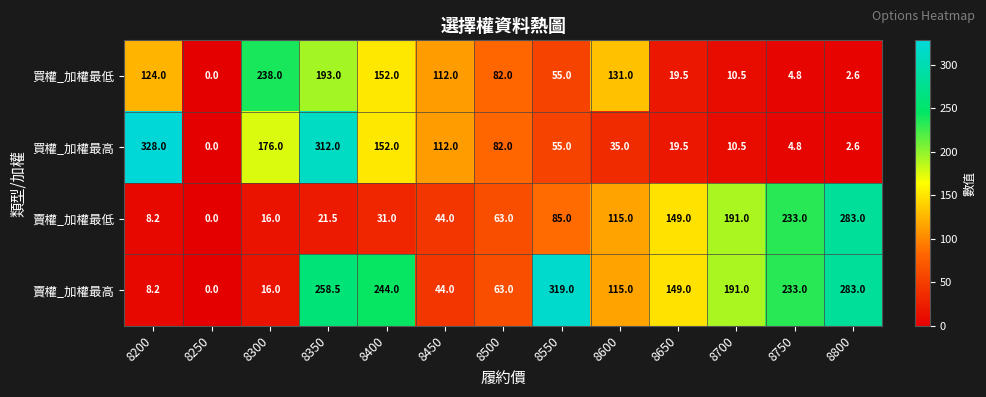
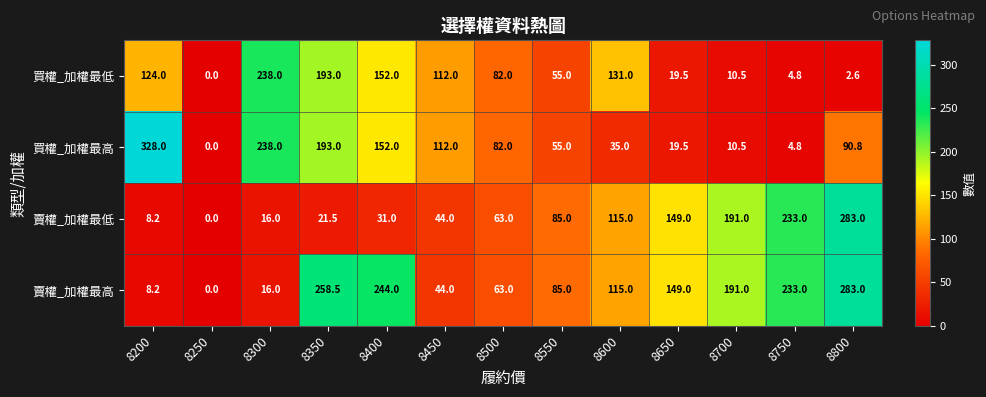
買權_加權最高, 8300: 176.0 -> 238.0
買權_加權最高, 8350: 312.0 -> 193.0
買權_加權最高, 8800: 2.6 -> 90.8
賣權_加權最高, 8550: 319.0 -> 85.0
